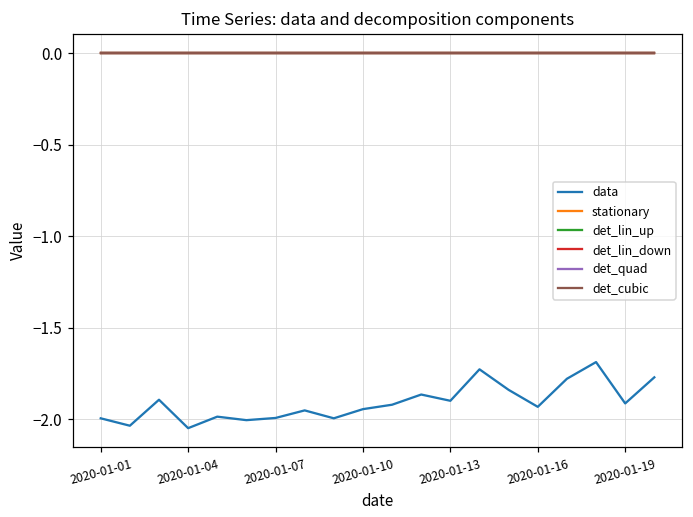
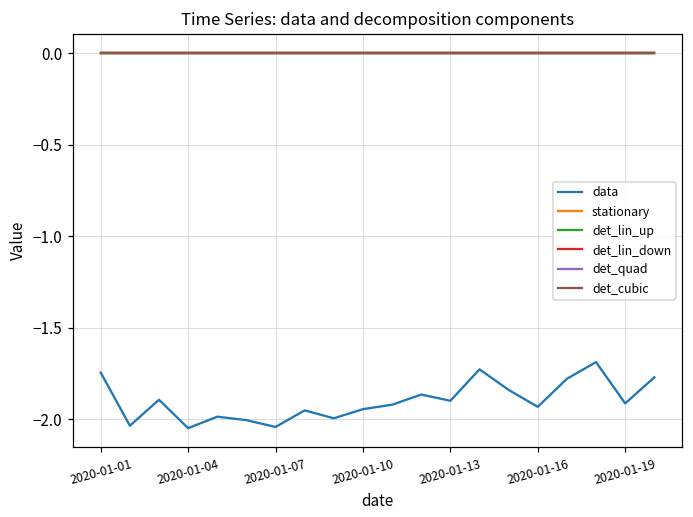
data, 2020-01-01: -1.99 -> -1.74
data, 2020-01-07: -1.99 -> -2.04
